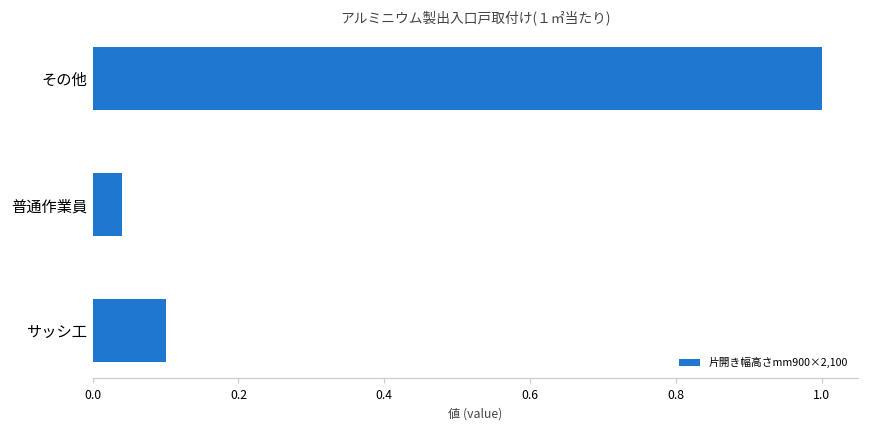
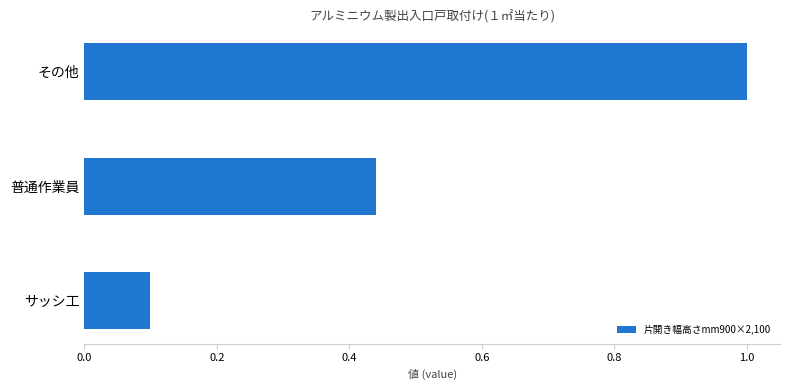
普通作業員: 0.04 -> 0.44
